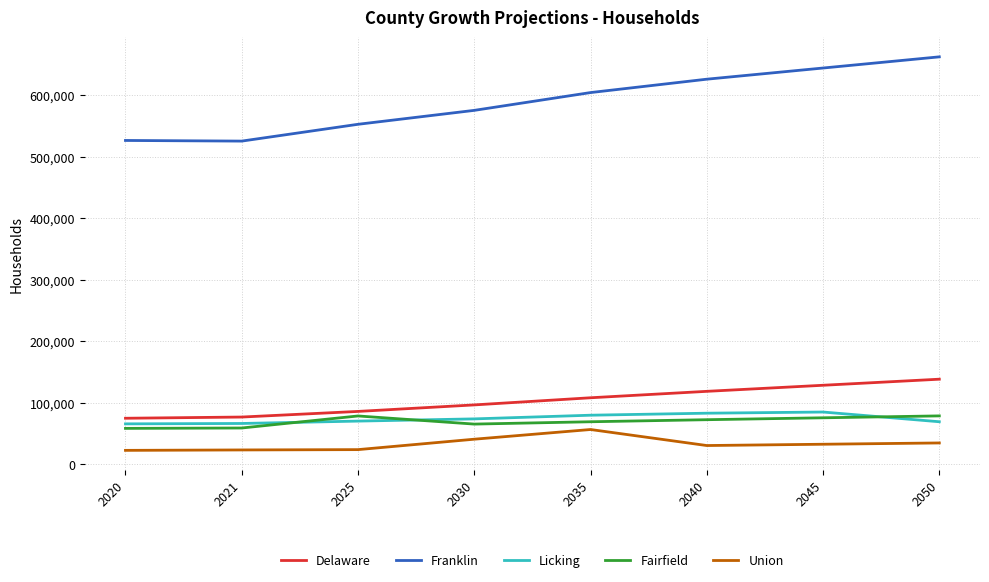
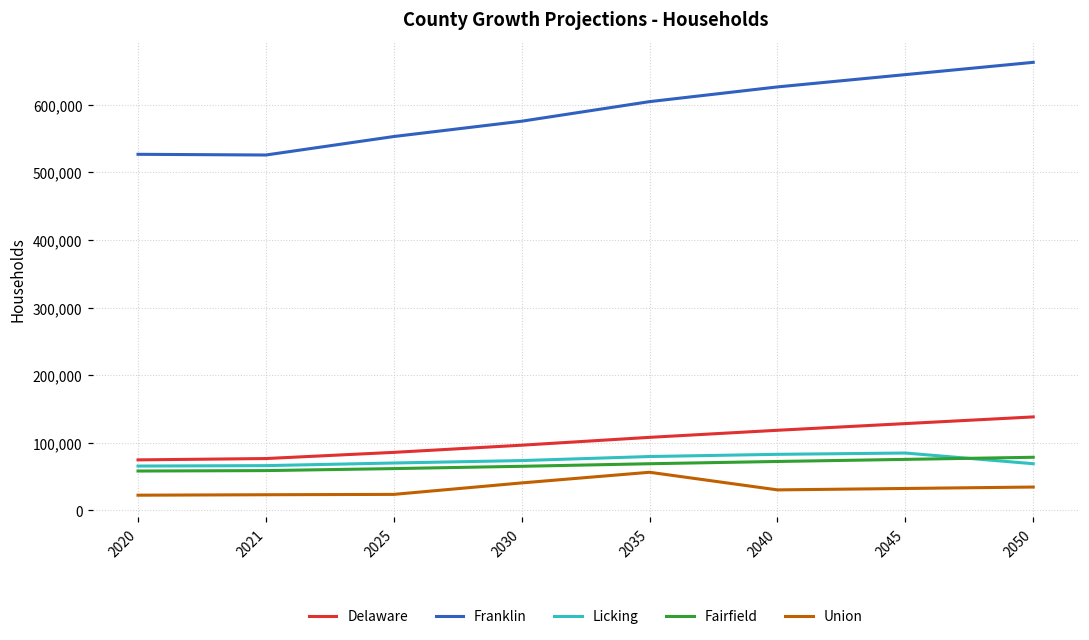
Fairfield, 2025: 80,000 -> 60,000
